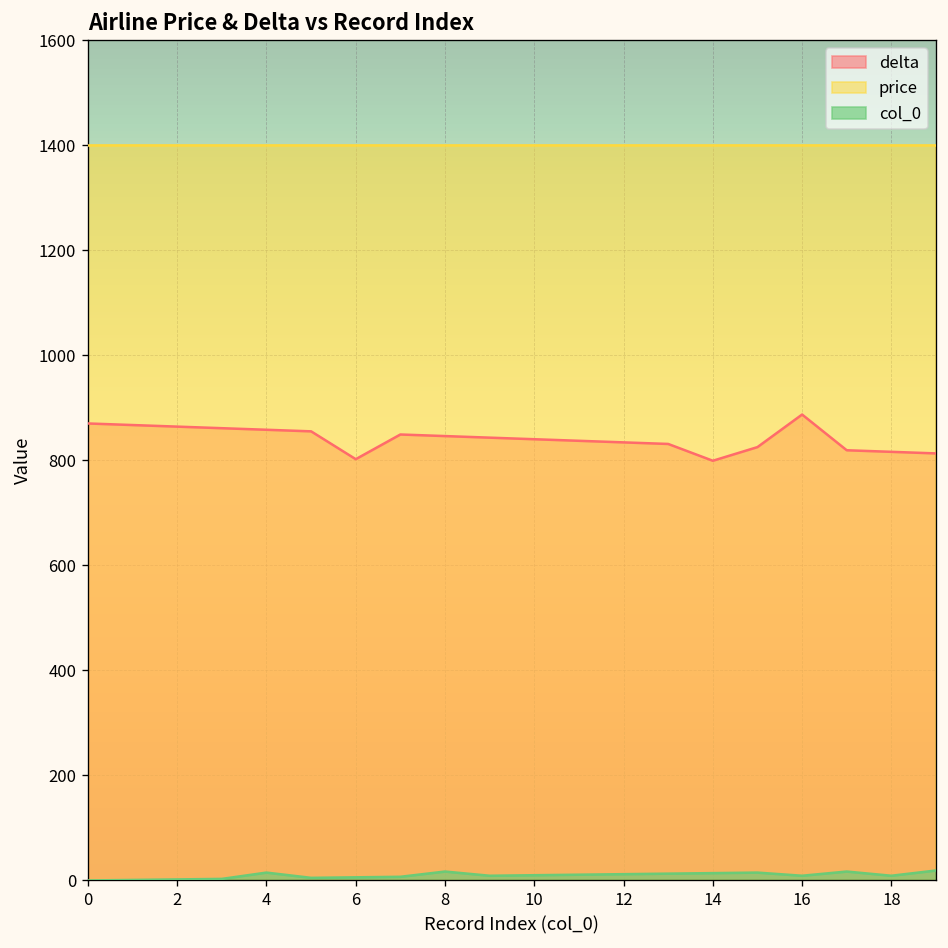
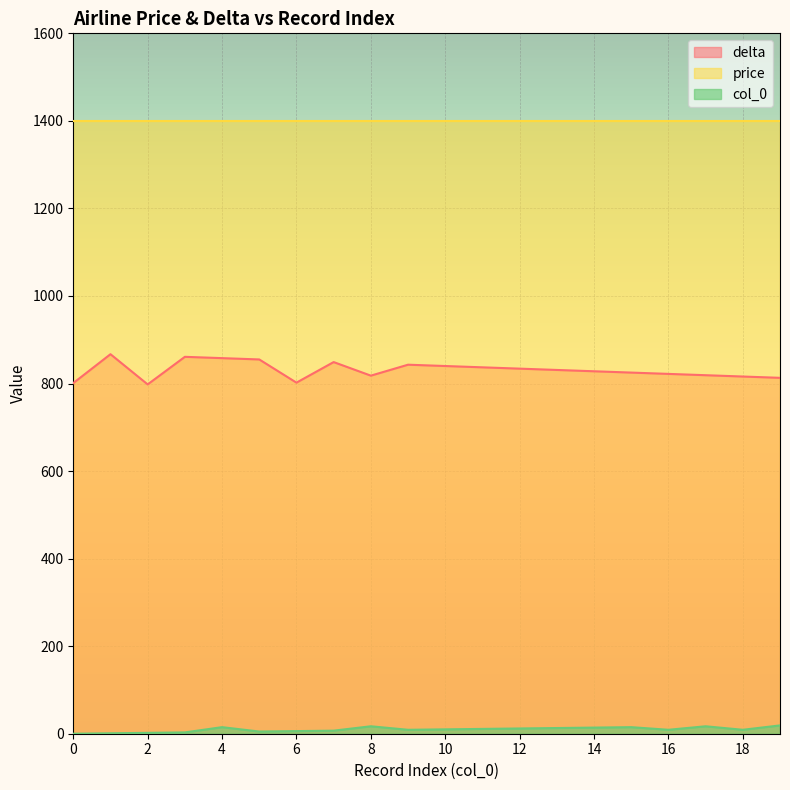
delta, 0: 870 -> 800
delta, 2: 860 -> 800
delta, 8: 850 -> 820
delta, 14: 800 -> 830
delta, 16: 890 -> 820
